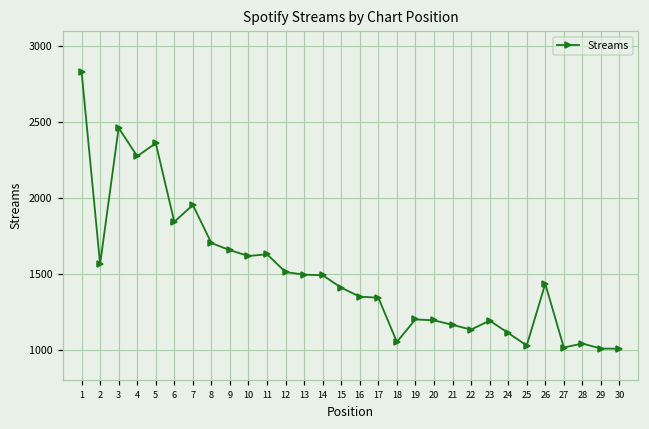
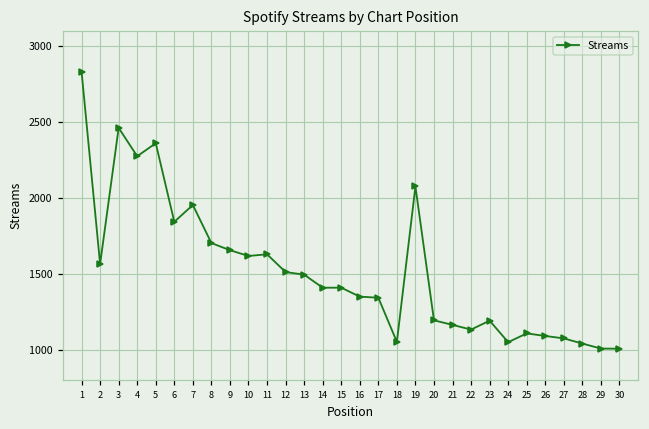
14: 1490 -> 1410
19: 1200 -> 2080
24: 1110 -> 1050
25: 1030 -> 1110
26: 1440 -> 1090
27: 1020 -> 1080
